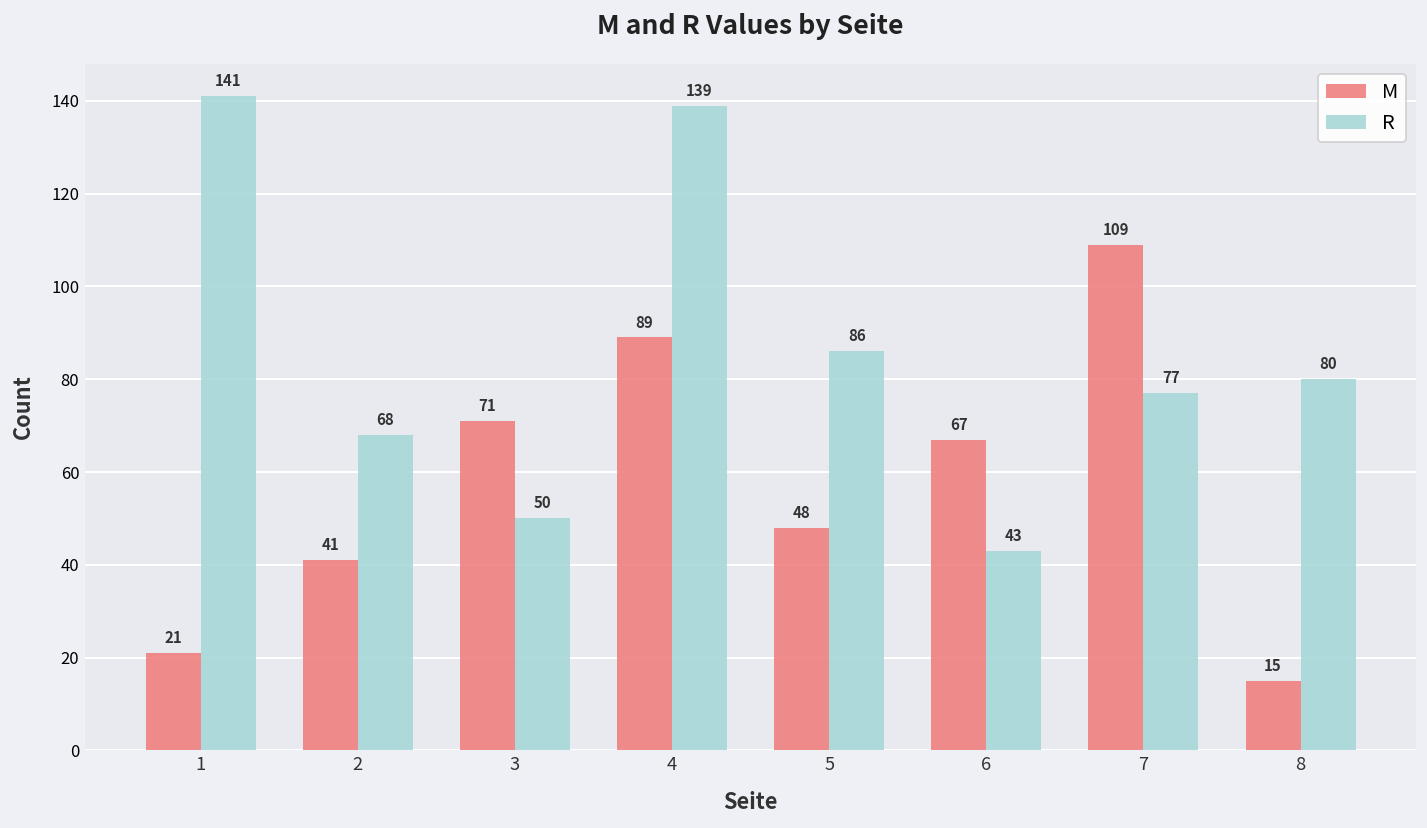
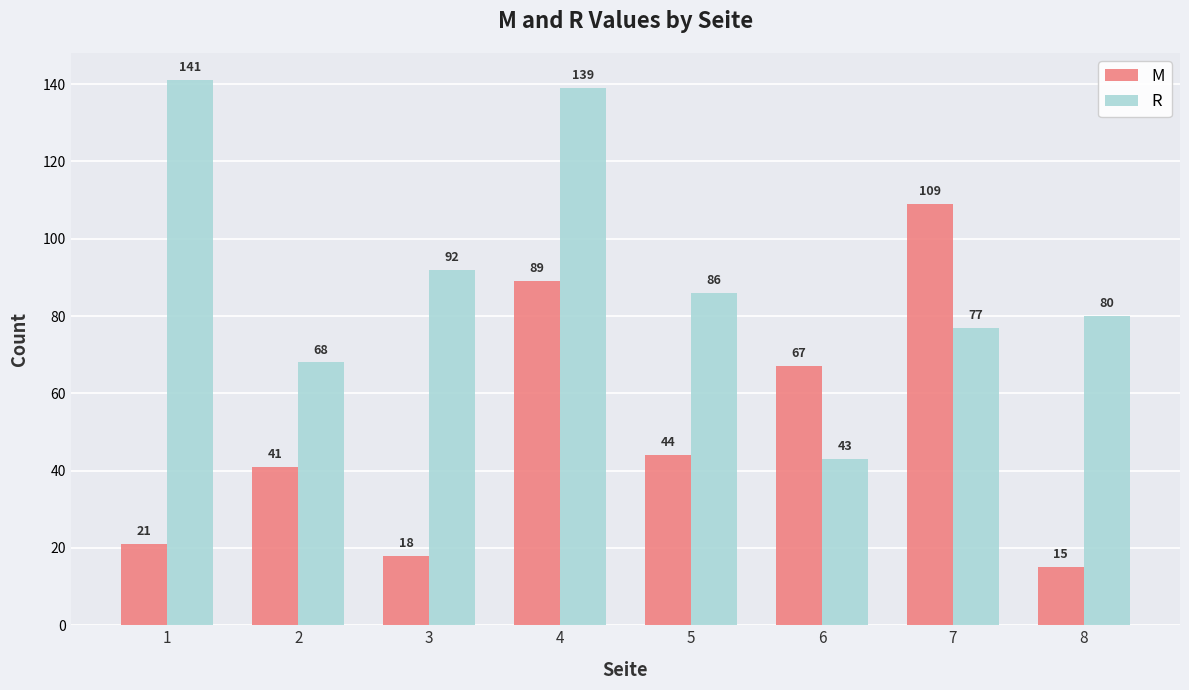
M, 3: 71 -> 18
R, 3: 50 -> 92
M, 5: 48 -> 44
